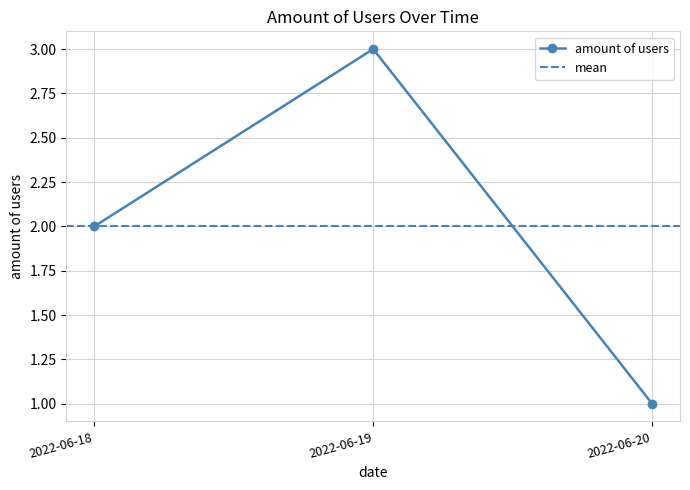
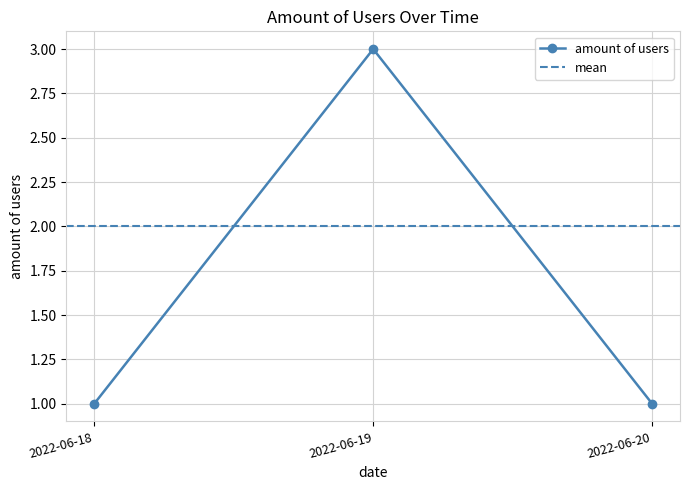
2022-06-18: 2 -> 1
